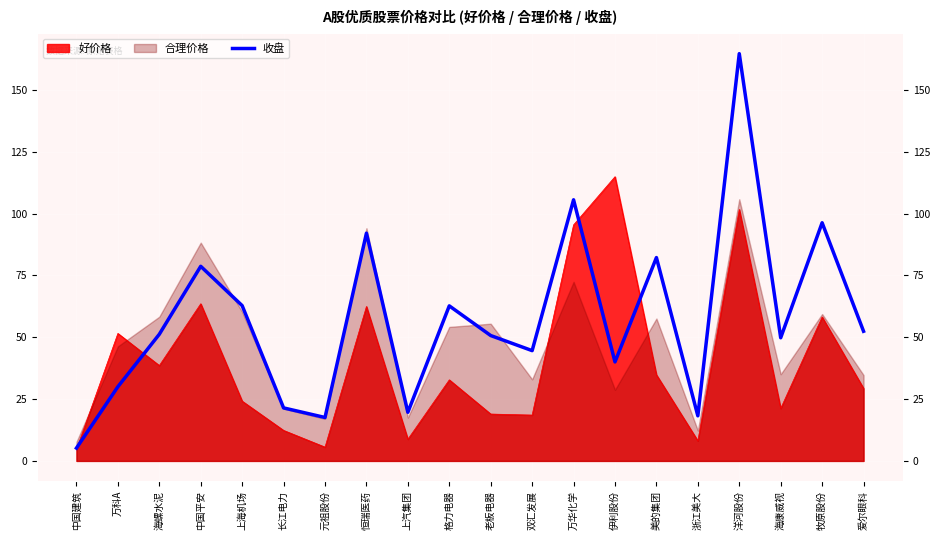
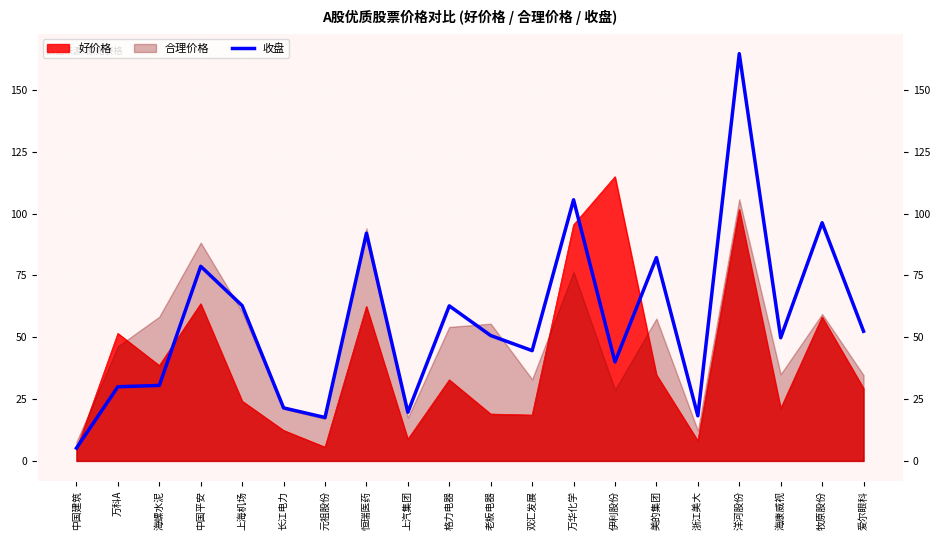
收盘, 海螺水泥: 51 -> 31
合理价格, 万华化学: 72 -> 76
